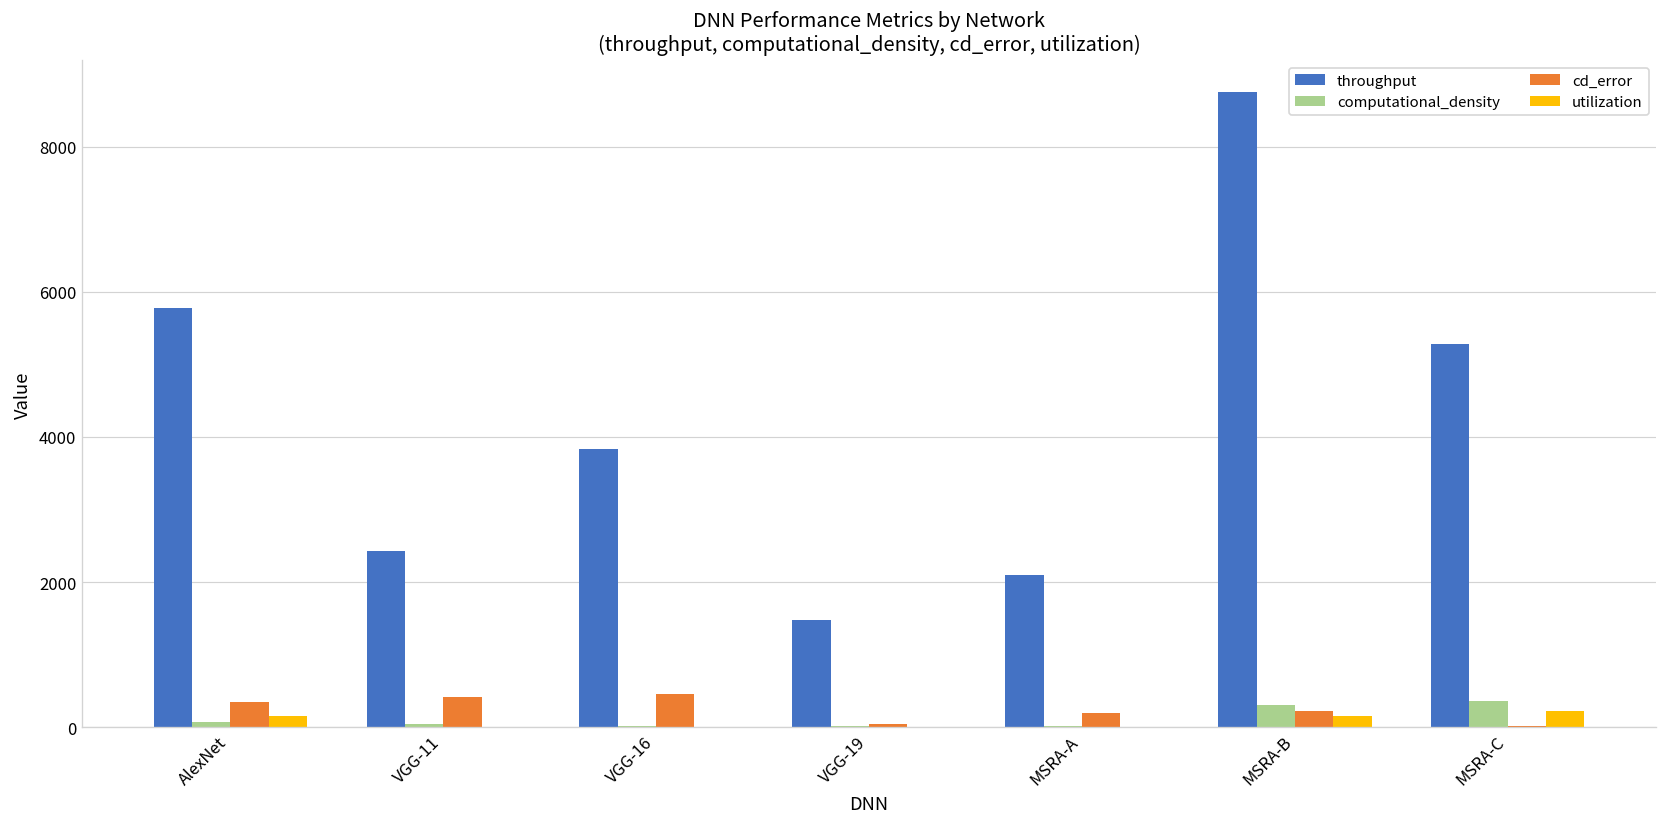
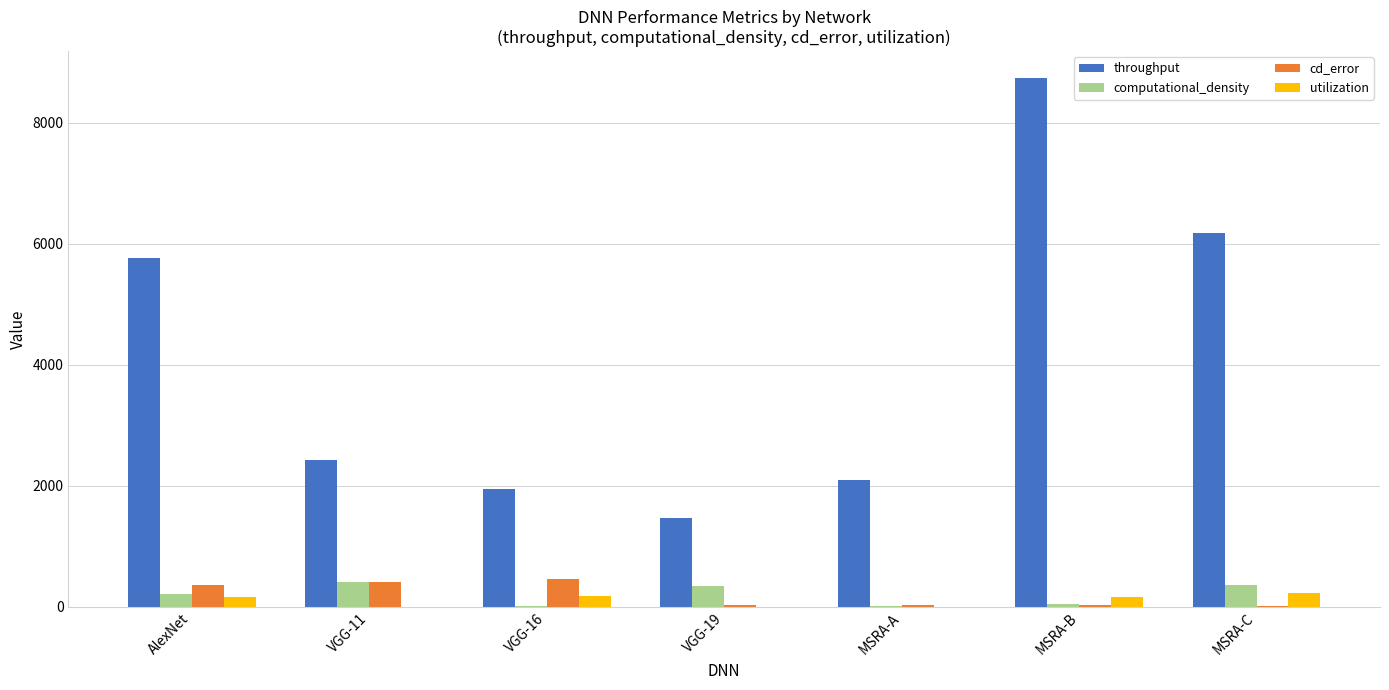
computational_density, AlexNet: 100 -> 200
computational_density, VGG-11: 0 -> 400
throughput, VGG-16: 3800 -> 1900
utilization, VGG-16: 0 -> 200
computational_density, VGG-19: 0 -> 300
cd_error, MSRA-A: 200 -> 0
computational_density, MSRA-B: 300 -> 100
cd_error, MSRA-B: 200 -> 0
throughput, MSRA-C: 5300 -> 6200
